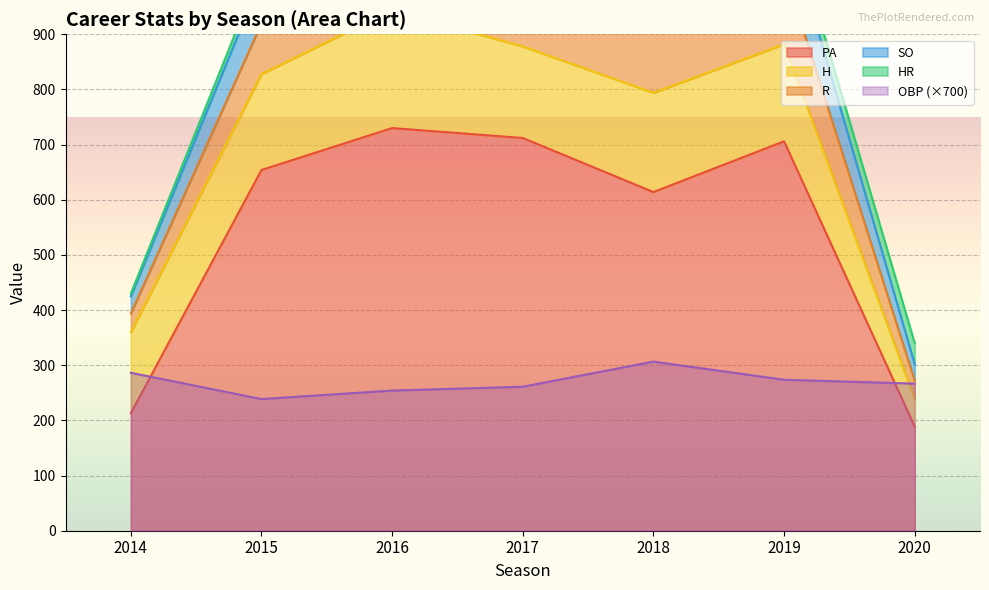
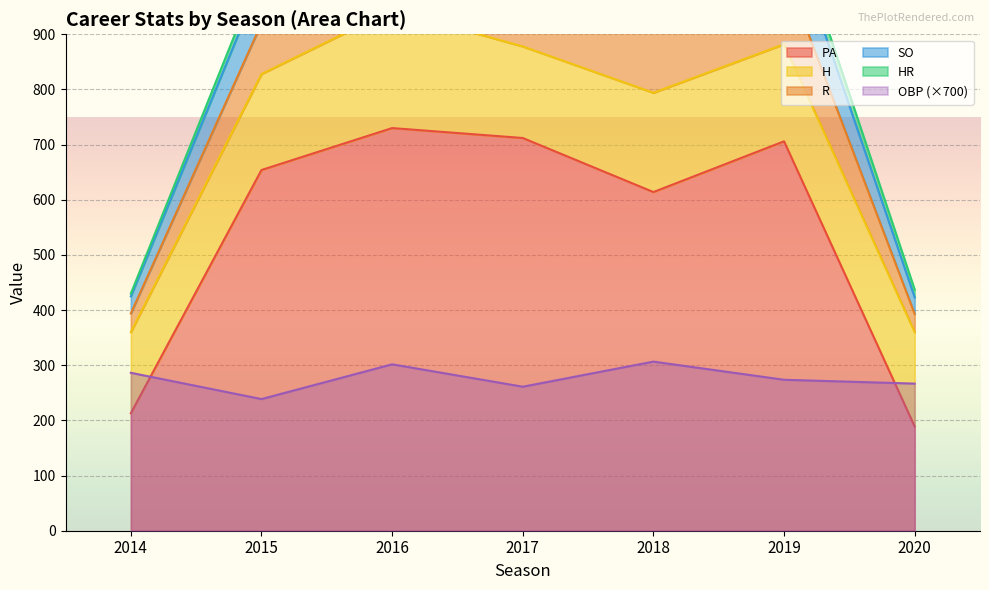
OBP (×700), 2016: 250 -> 300
H, 2020: 50 -> 170
HR, 2020: 40 -> 10
